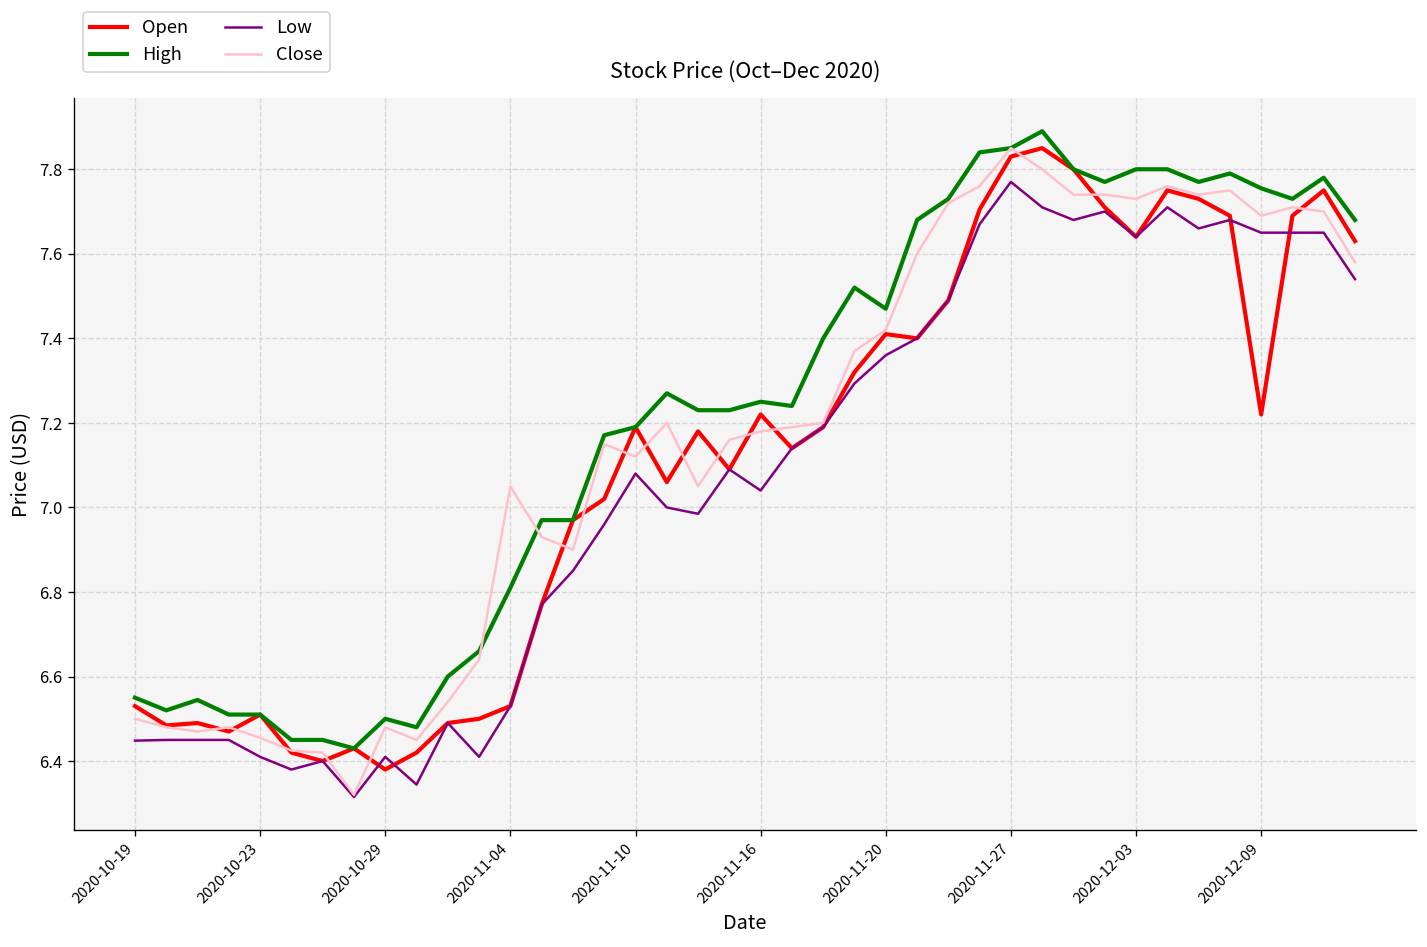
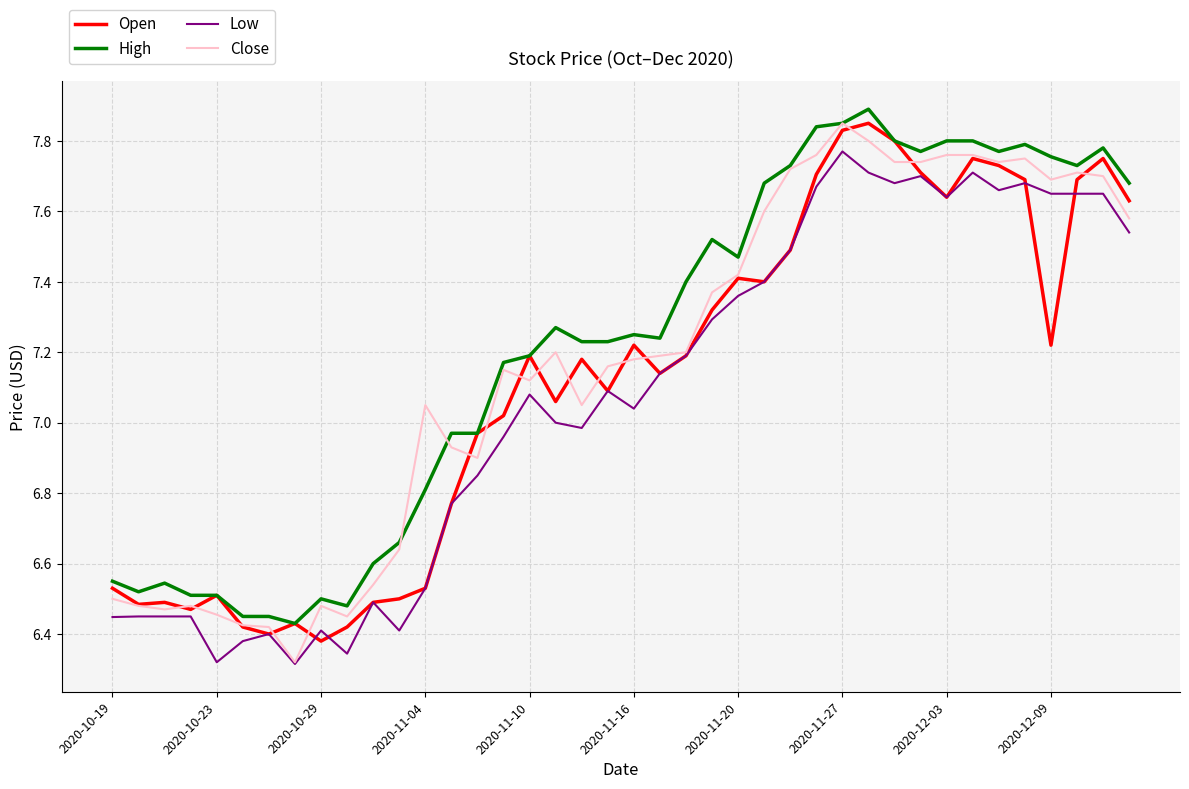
Low, 2020-10-23: 6.41 -> 6.32
Close, 2020-12-03: 7.73 -> 7.76
